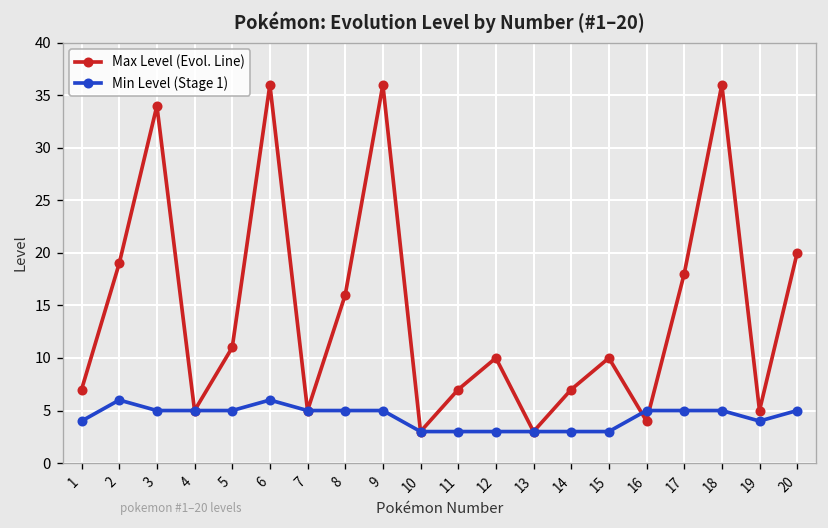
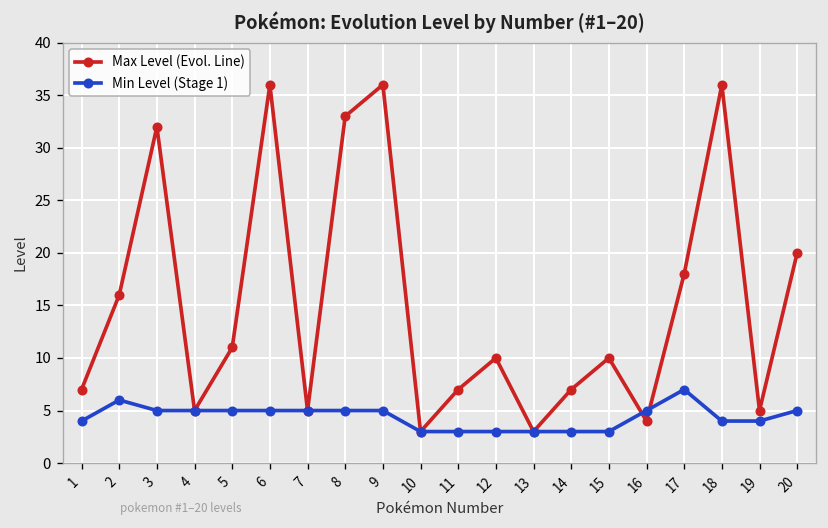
Max Level (Evol. Line), 2: 19 -> 16
Max Level (Evol. Line), 3: 34 -> 32
Min Level (Stage 1), 6: 6 -> 5
Max Level (Evol. Line), 8: 16 -> 33
Min Level (Stage 1), 17: 5 -> 7
Min Level (Stage 1), 18: 5 -> 4
